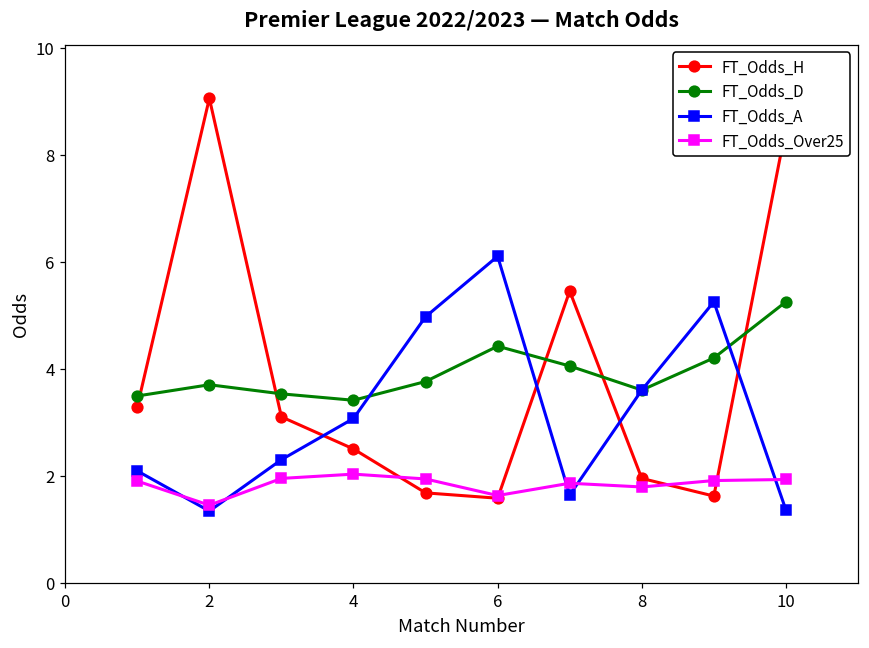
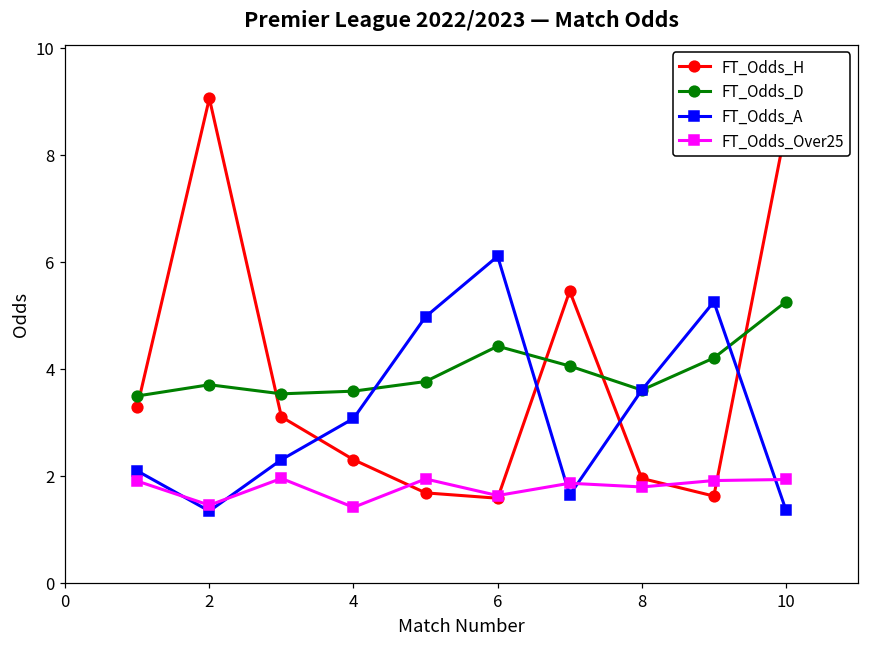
FT_Odds_H, 4: 2.5 -> 2.3
FT_Odds_D, 4: 3.4 -> 3.6
FT_Odds_Over25, 4: 2.0 -> 1.4
